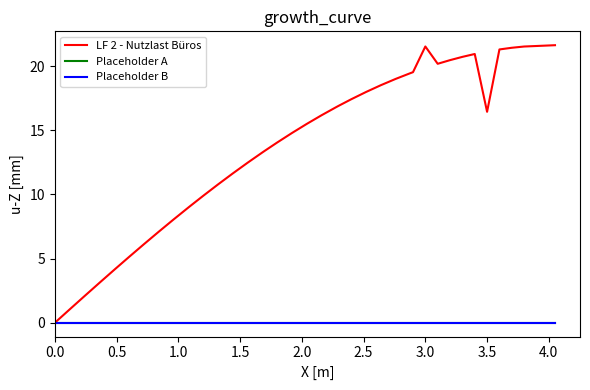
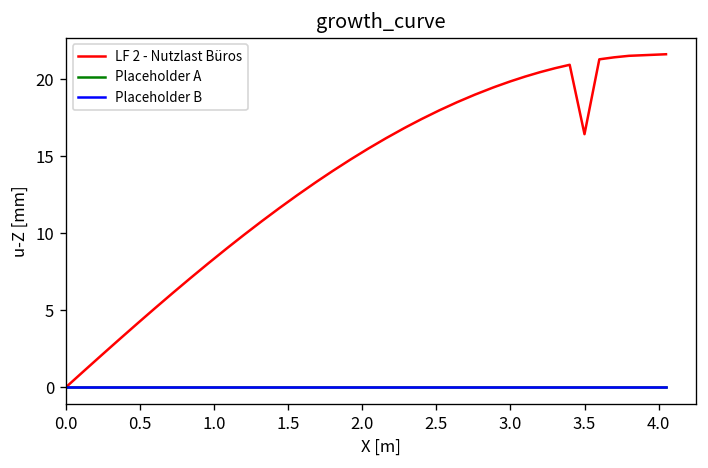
LF 2 - Nutzlast Büros, 3.0: 21.5 -> 19.9
